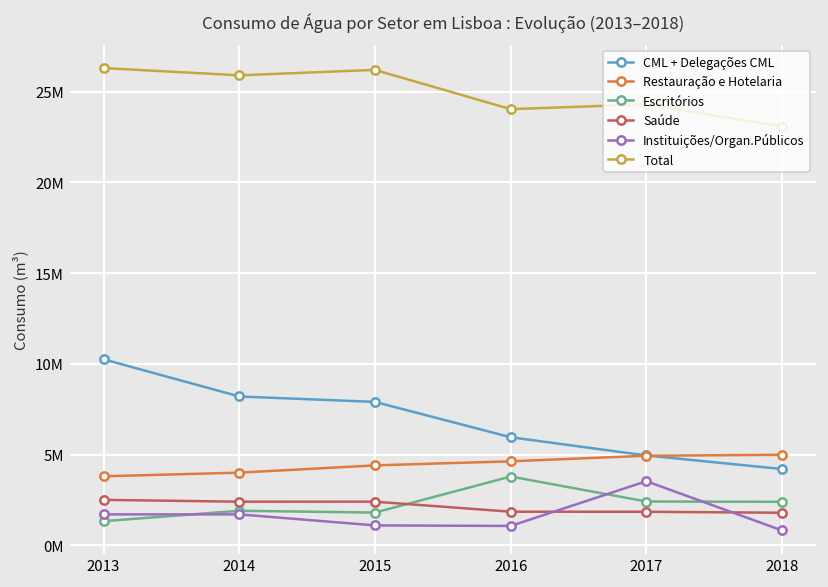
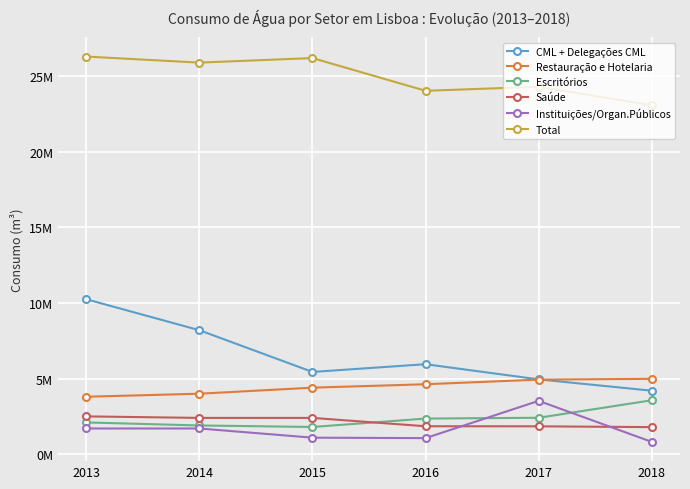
Escritórios, 2013: 1300000 -> 2100000
CML + Delegações CML, 2015: 7900000 -> 5400000
Escritórios, 2016: 3800000 -> 2400000
Escritórios, 2018: 2400000 -> 3600000
